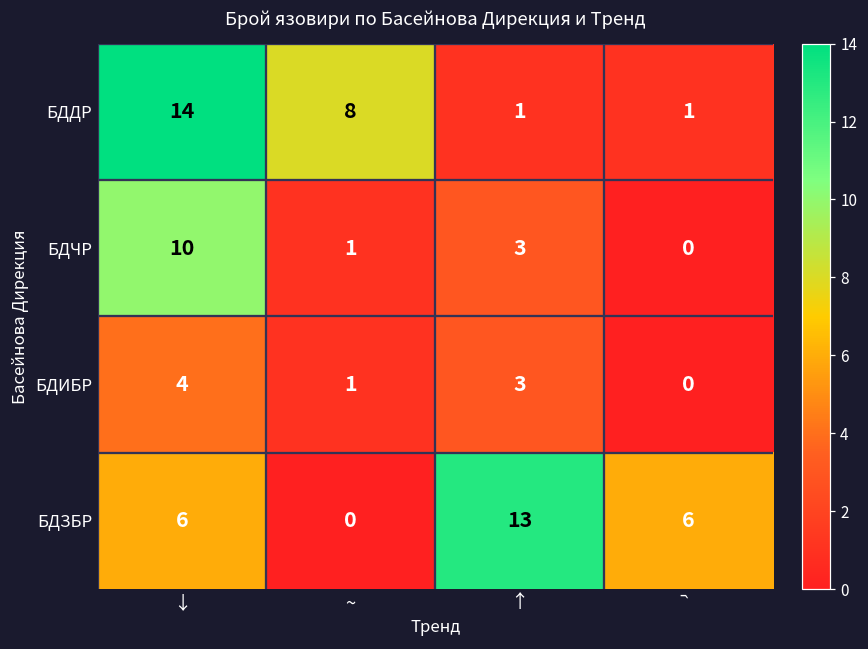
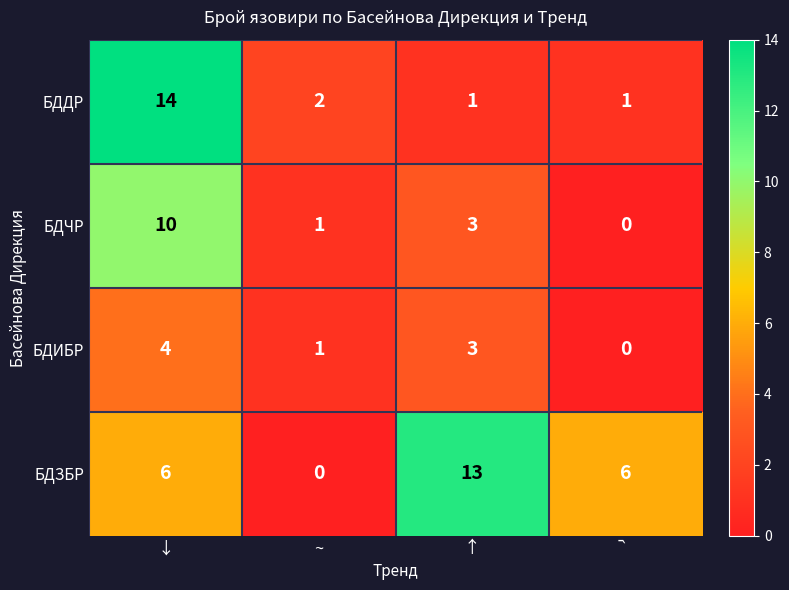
БДДР, ~: 8 -> 2
